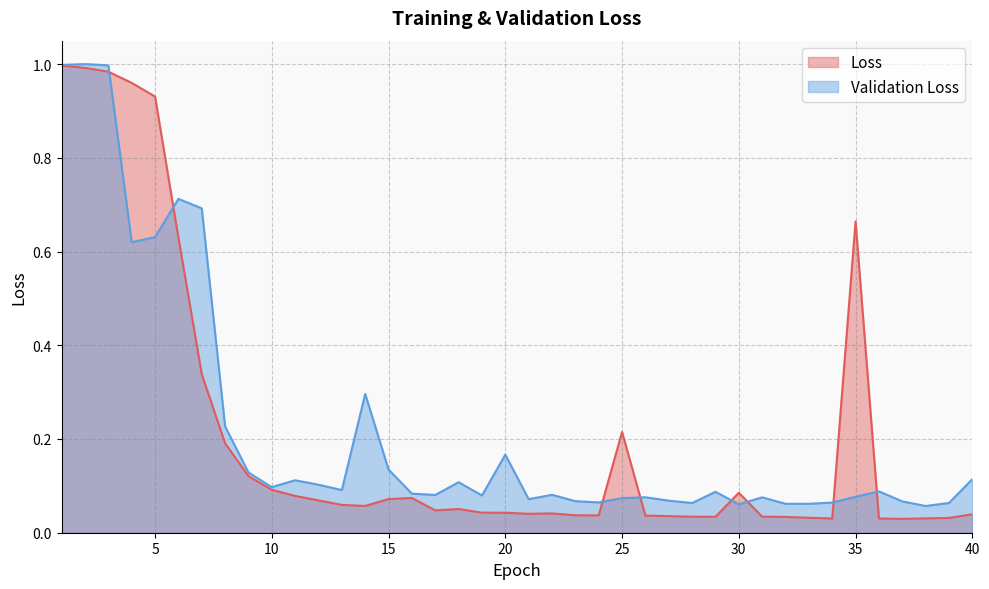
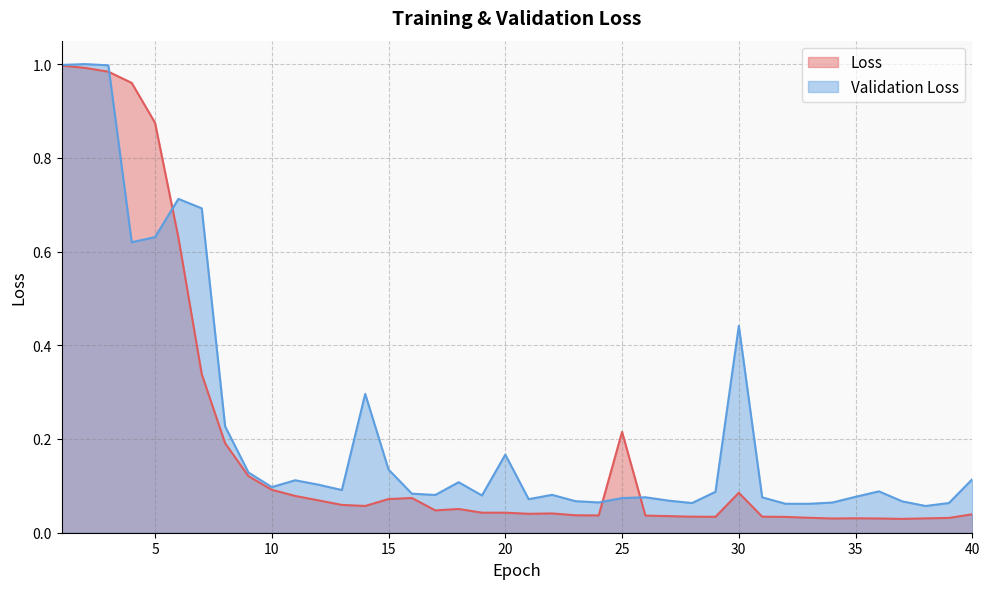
Loss, 5: 0.93 -> 0.87
Validation Loss, 30: 0.06 -> 0.44
Loss, 35: 0.66 -> 0.03
